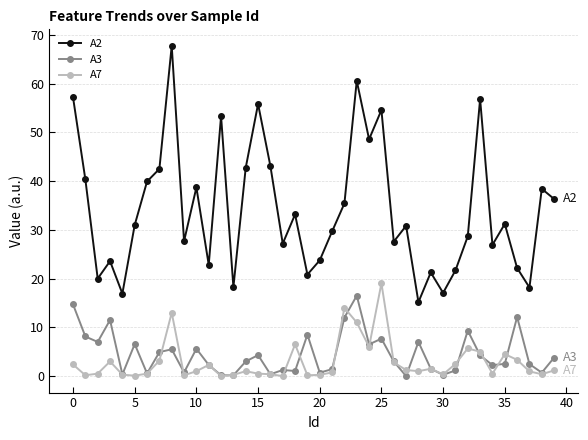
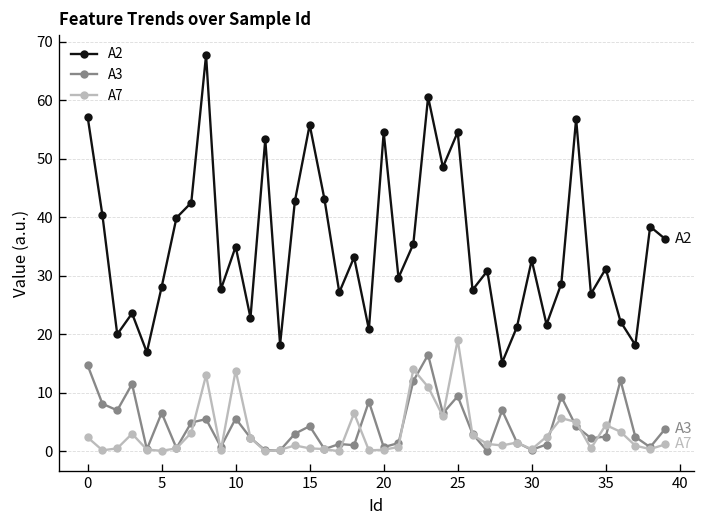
A2, 5: 31 -> 28
A2, 10: 39 -> 35
A7, 10: 1 -> 14
A2, 20: 24 -> 55
A3, 25: 8 -> 9
A2, 30: 17 -> 33
